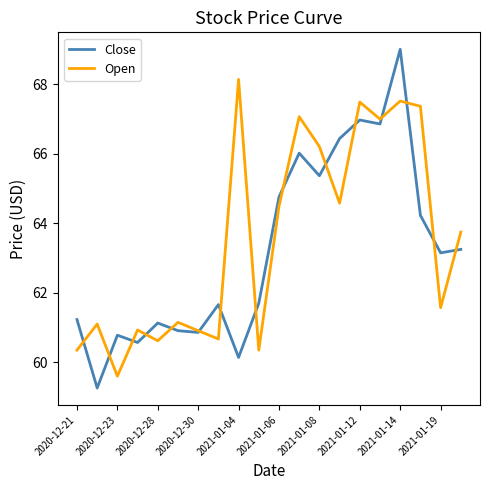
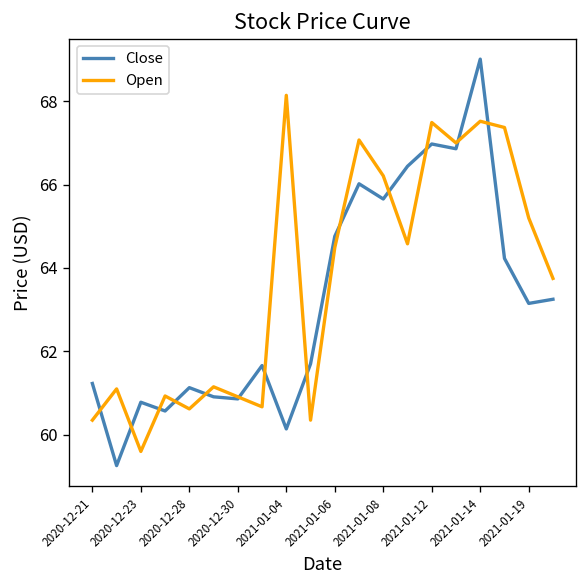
Close, 2021-01-08: 65.4 -> 65.7
Open, 2021-01-19: 61.6 -> 65.2
